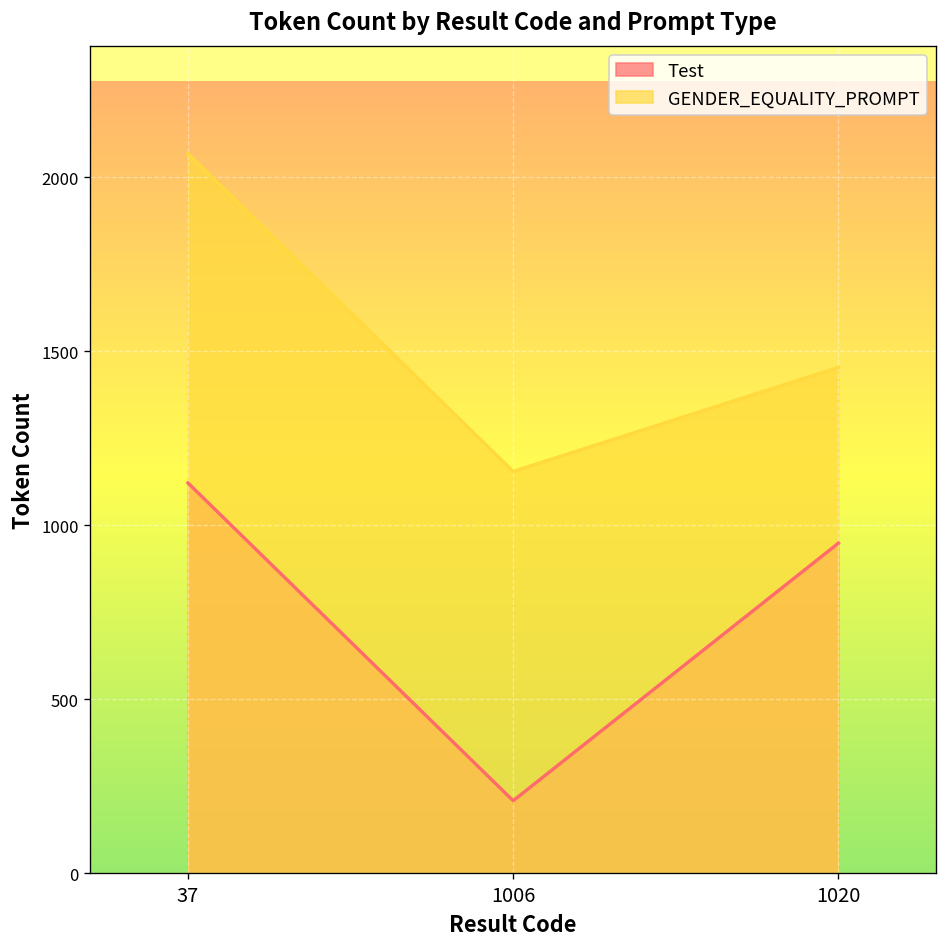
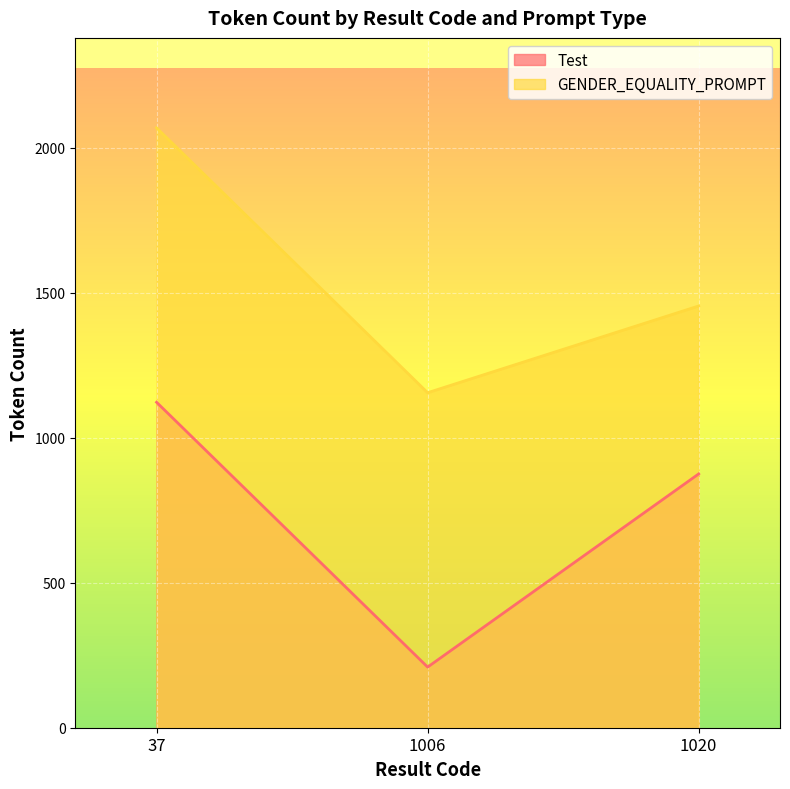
Test, 1020: 950 -> 880
